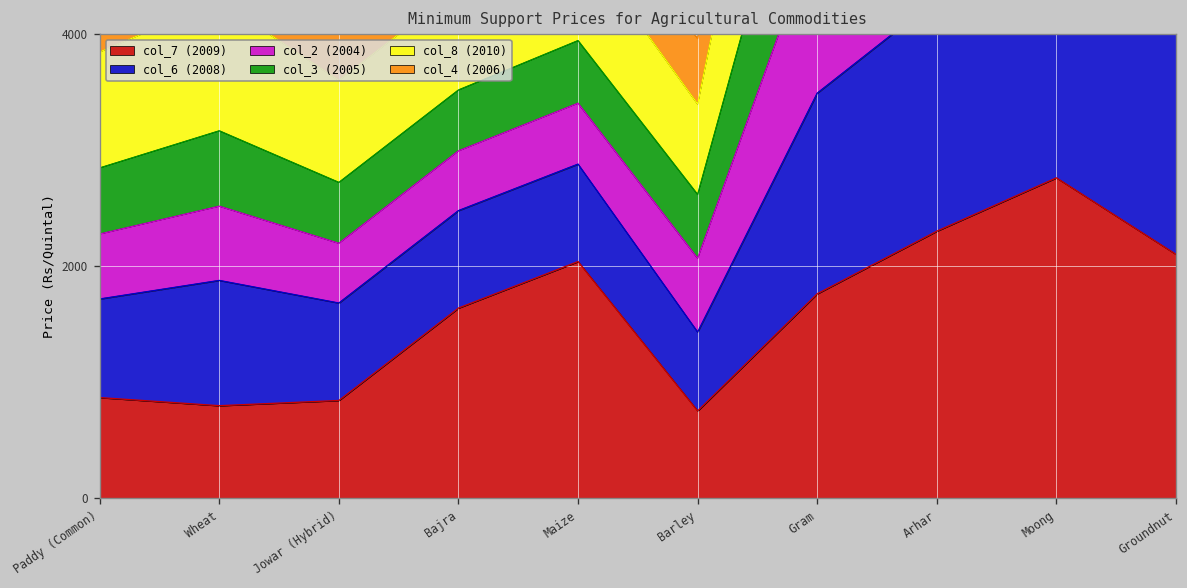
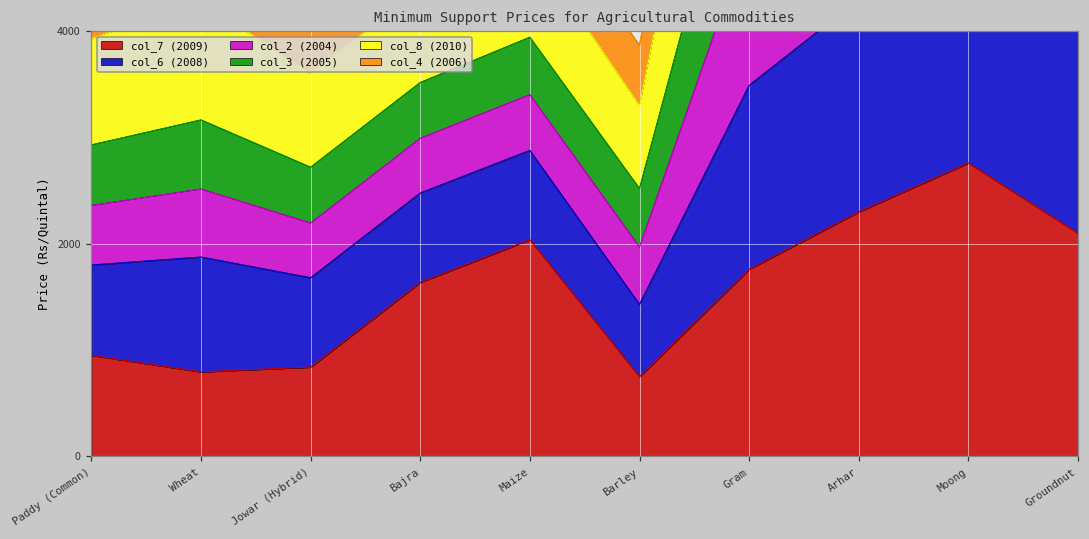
col_7 (2009), Paddy (Common): 900 -> 1000
col_2 (2004), Barley: 600 -> 500
